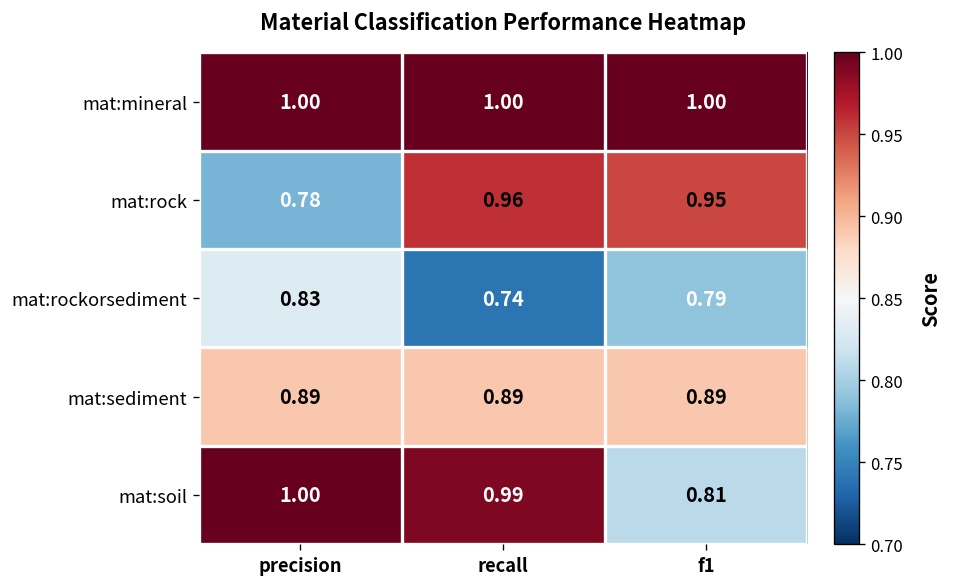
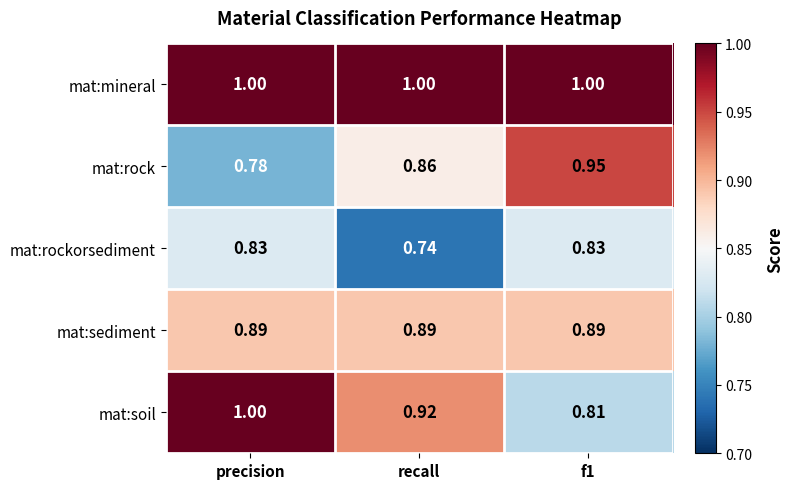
mat:rock, recall: 0.96 -> 0.86
mat:rockorsediment, f1: 0.79 -> 0.83
mat:soil, recall: 0.99 -> 0.92
